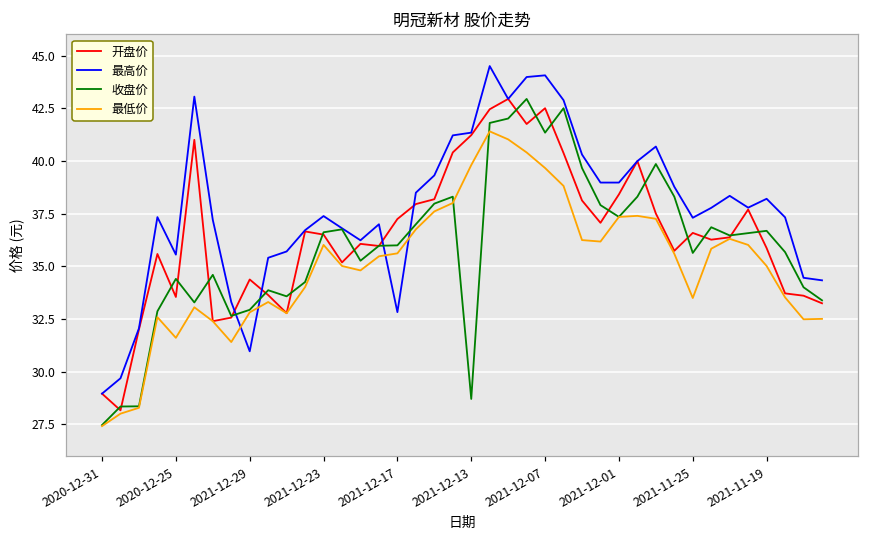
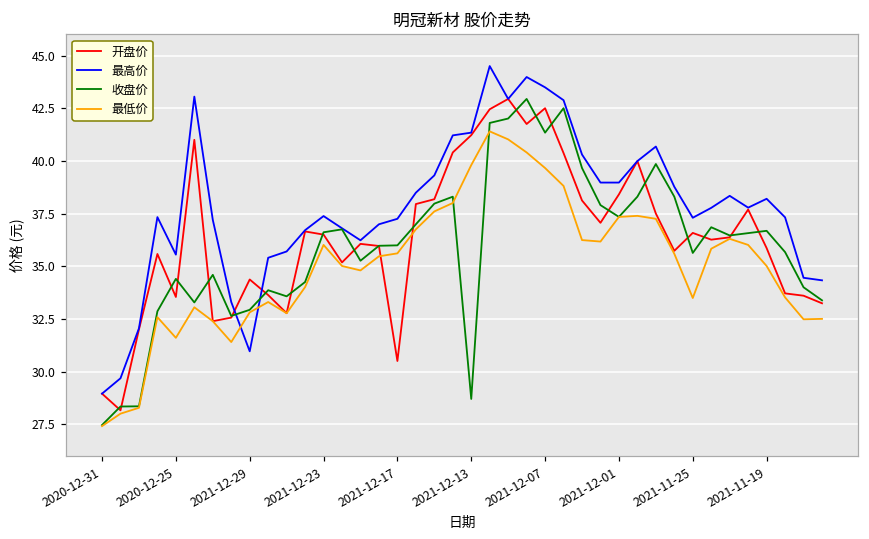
开盘价, 2021-12-17: 37.2 -> 30.5
最高价, 2021-12-17: 32.8 -> 37.3
最高价, 2021-12-07: 44.1 -> 43.5
